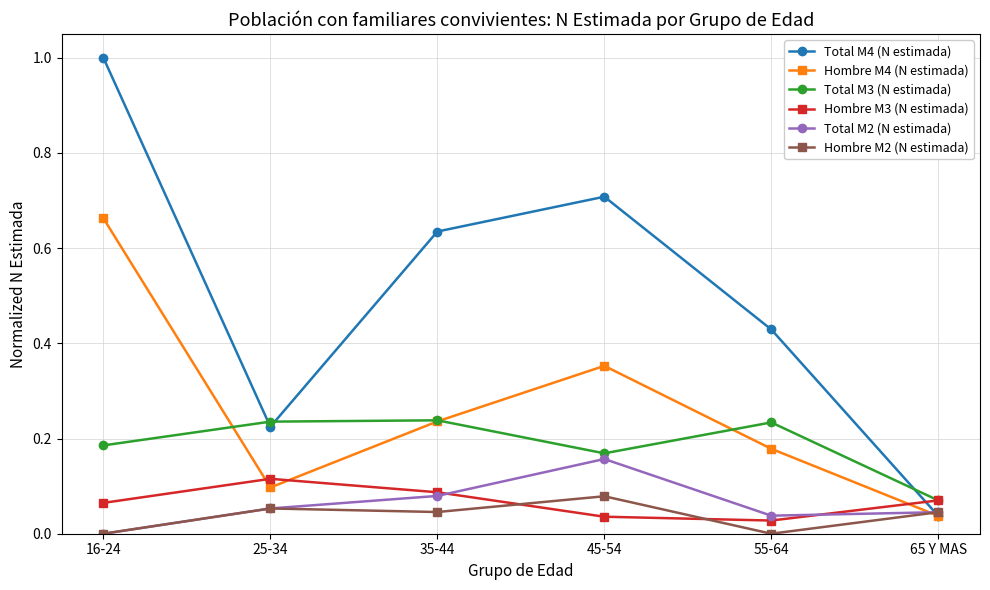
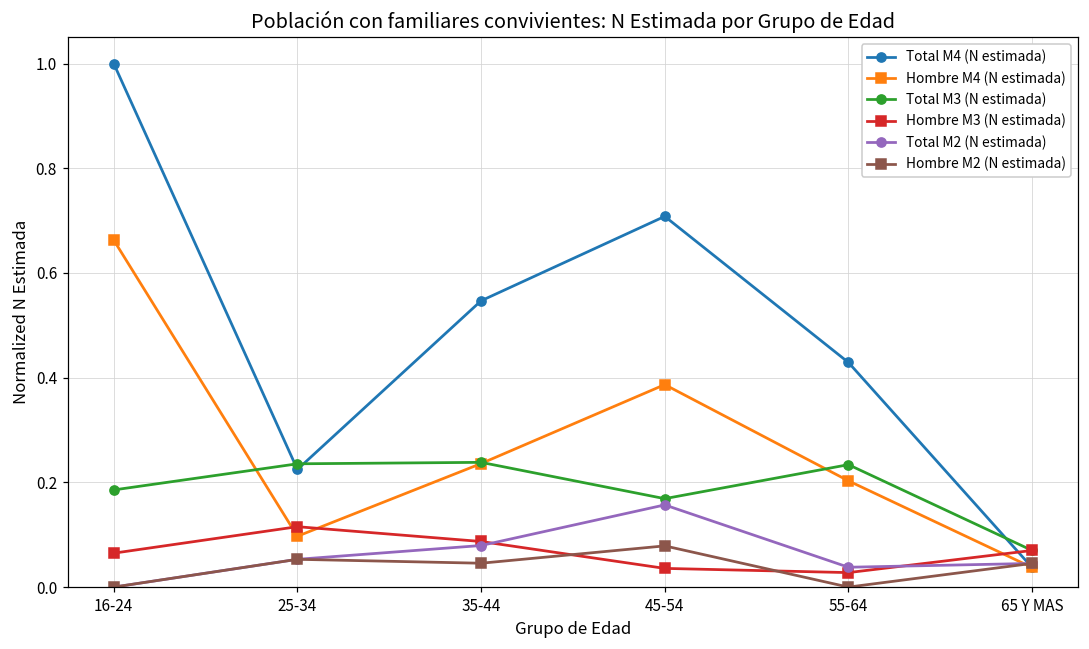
Total M4 (N estimada), 35-44: 0.63 -> 0.55
Hombre M4 (N estimada), 45-54: 0.35 -> 0.39
Hombre M4 (N estimada), 55-64: 0.18 -> 0.20
